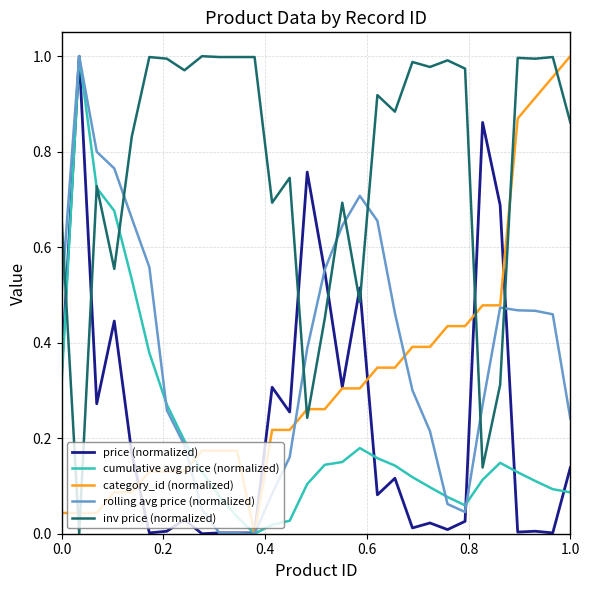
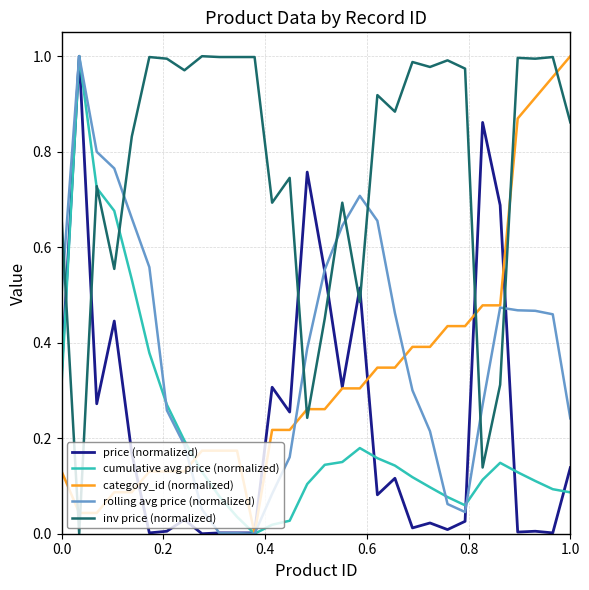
category_id (normalized), 0.0: 0.04 -> 0.13
